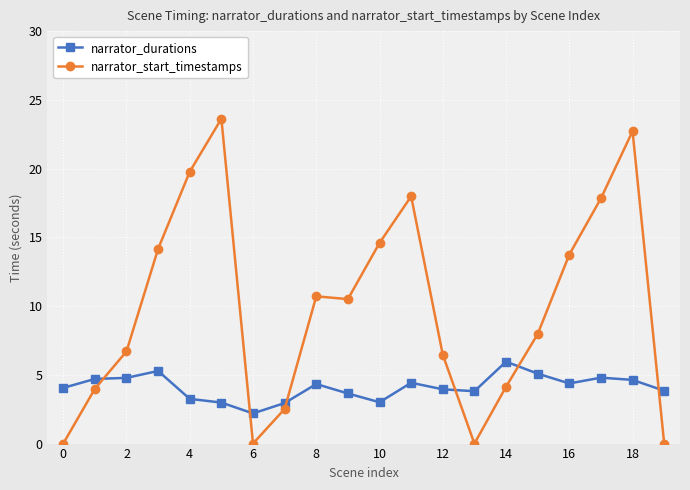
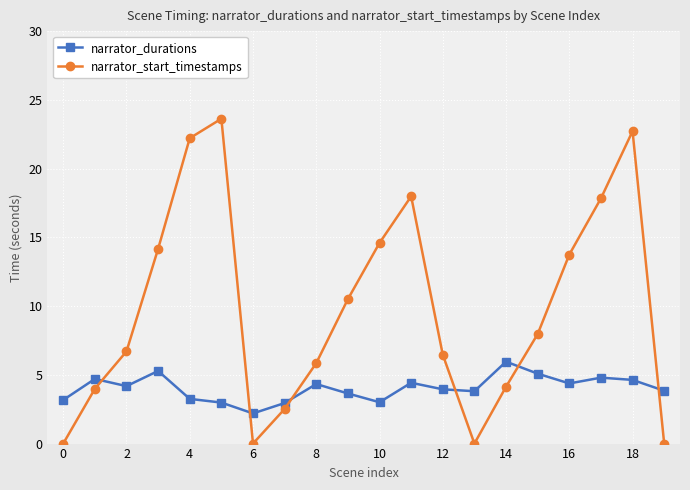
narrator_durations, 0: 4.1 -> 3.2
narrator_durations, 2: 4.8 -> 4.2
narrator_start_timestamps, 4: 19.8 -> 22.2
narrator_start_timestamps, 8: 10.7 -> 5.9
